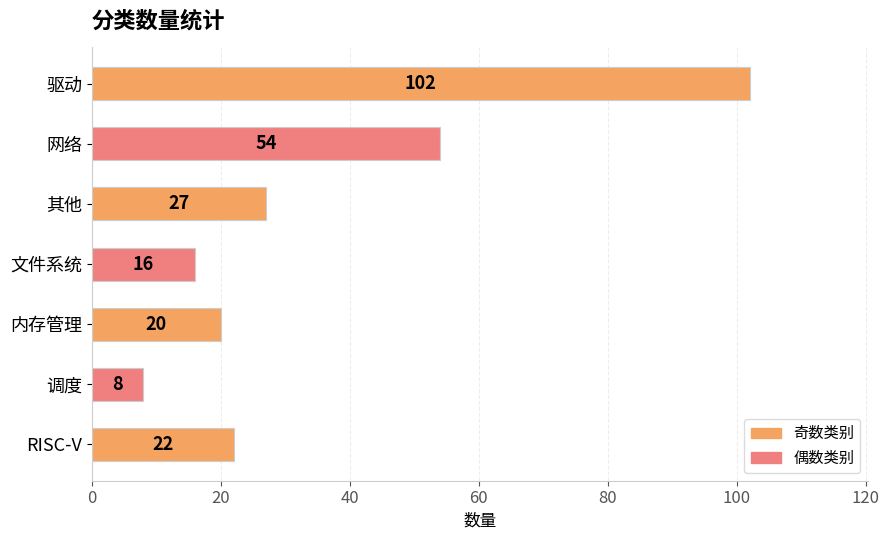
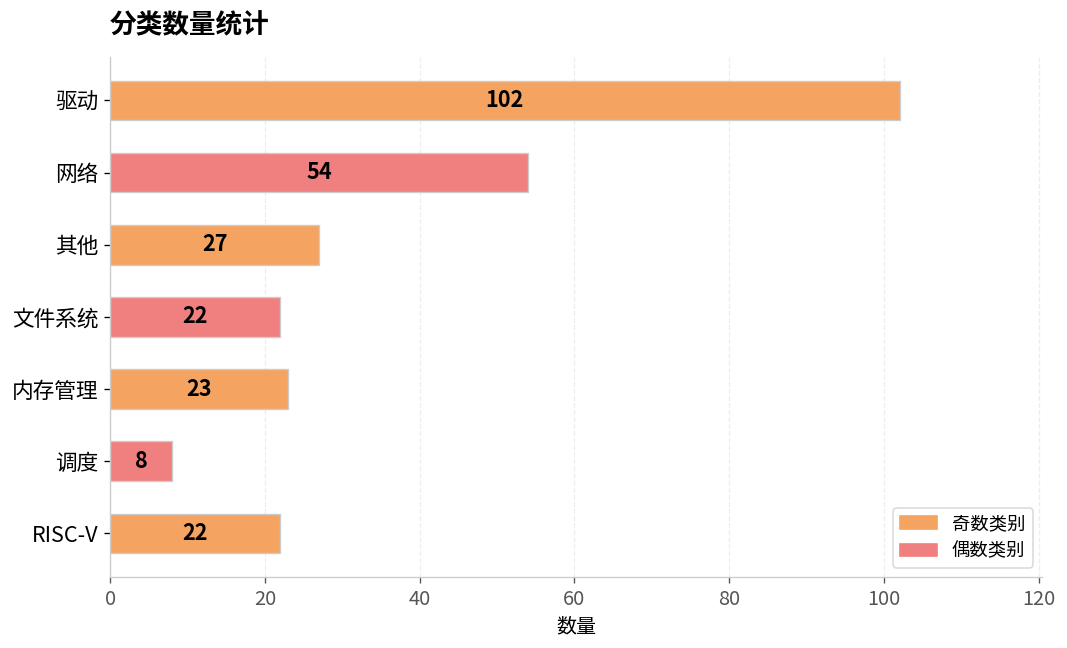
文件系统: 16 -> 22
内存管理: 20 -> 23
